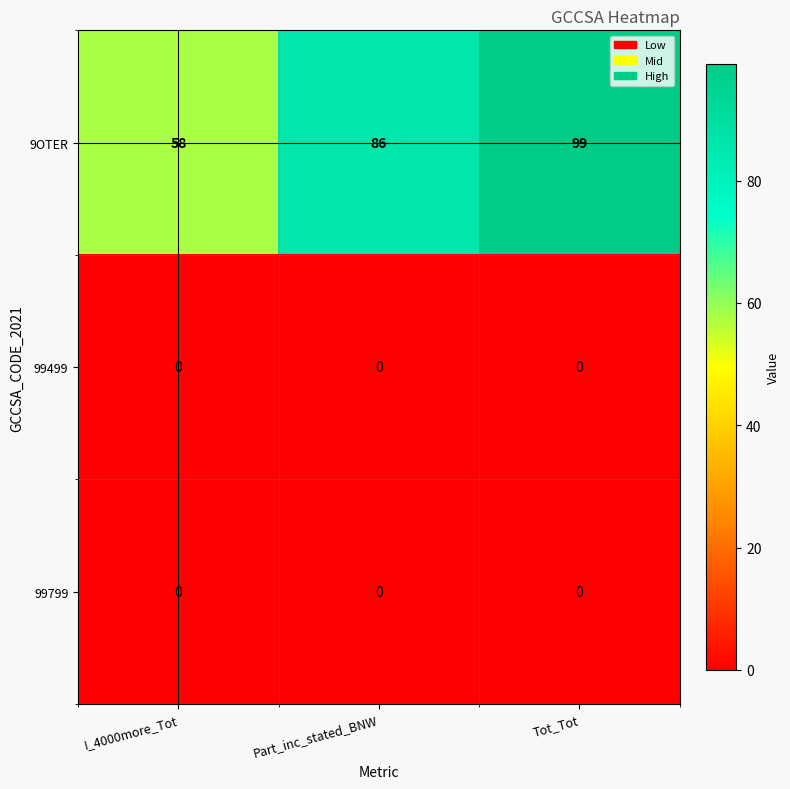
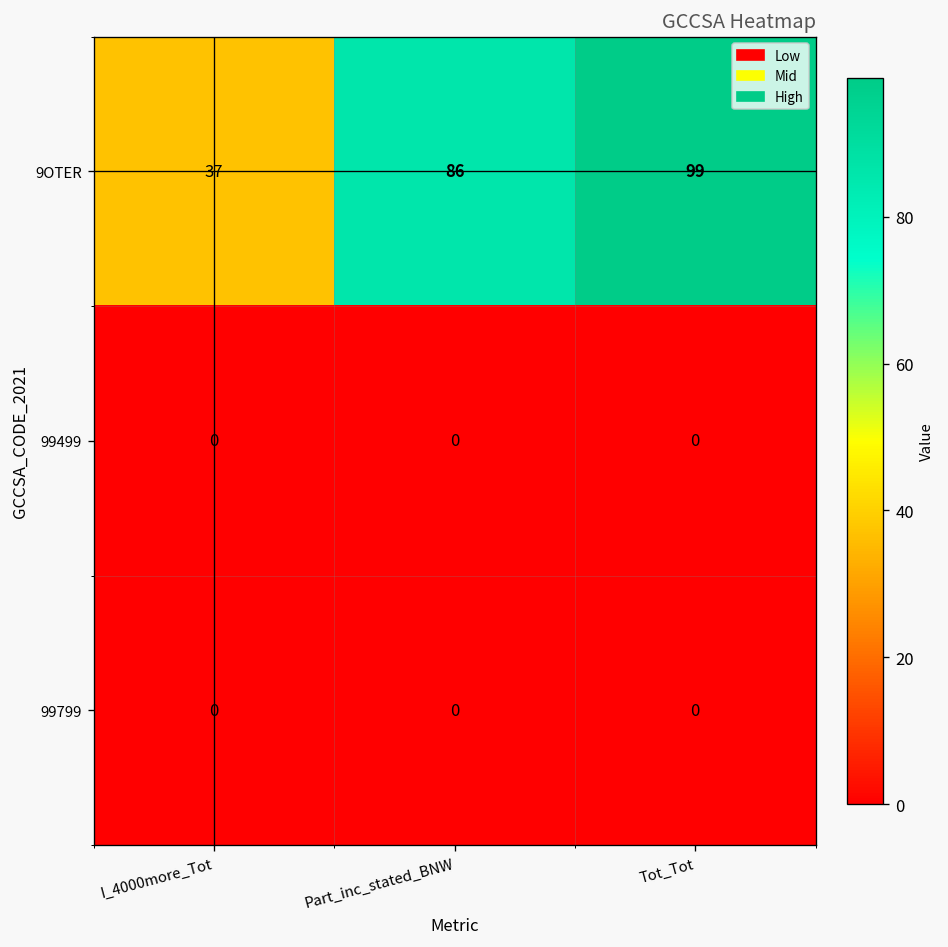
9OTER, I_4000more_Tot: 58 -> 37
